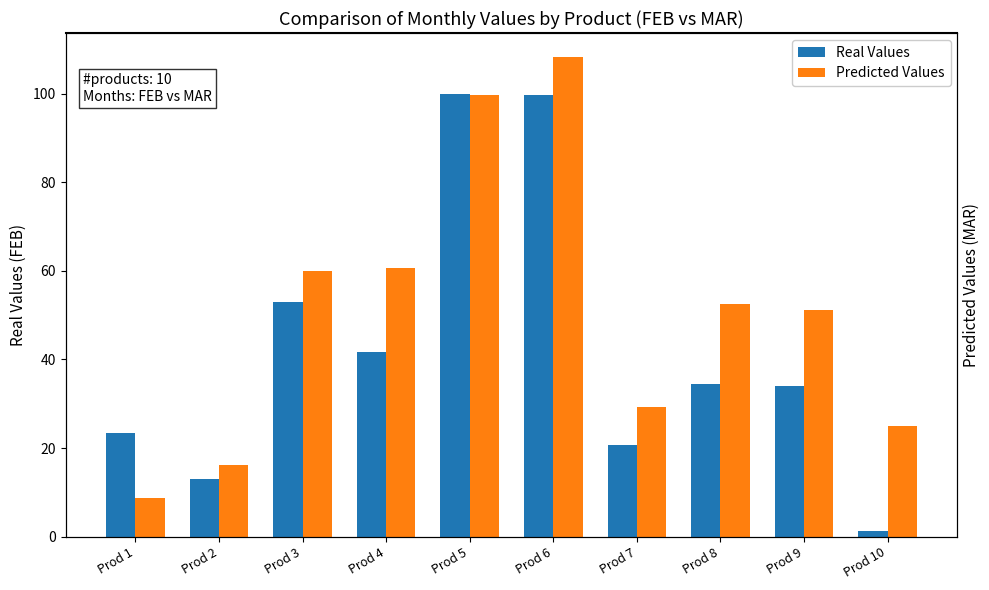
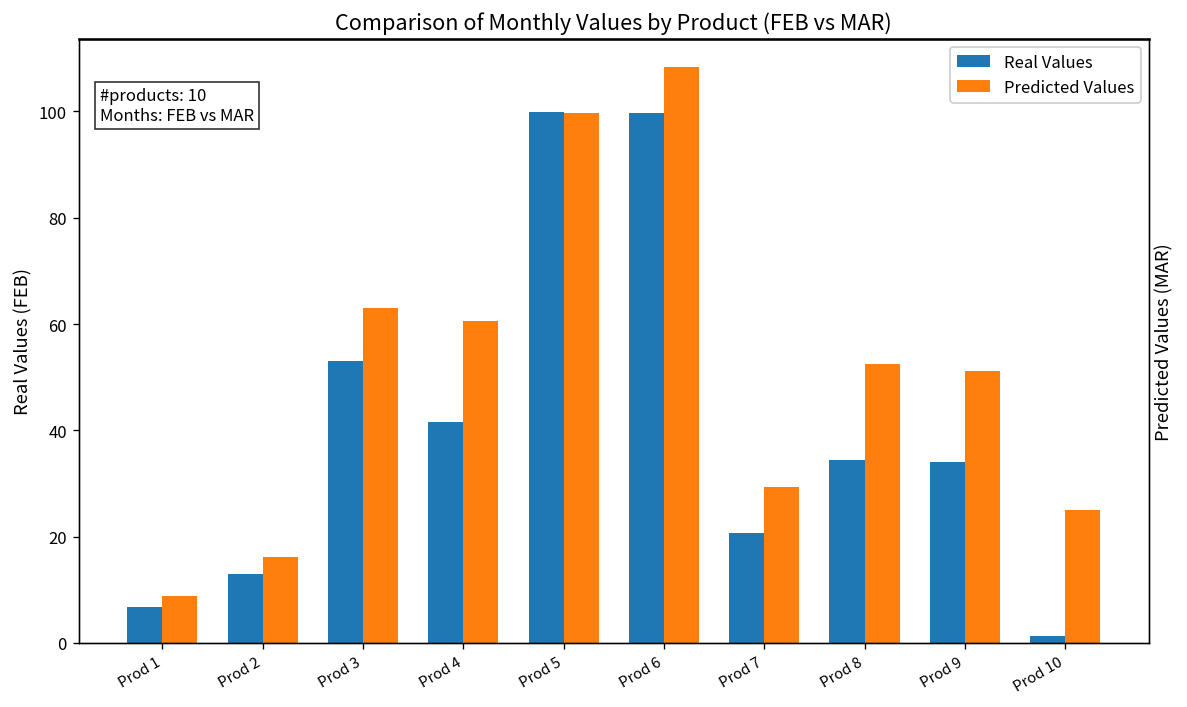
Real Values, Prod 1: 23 -> 7
Predicted Values, Prod 3: 60 -> 63
